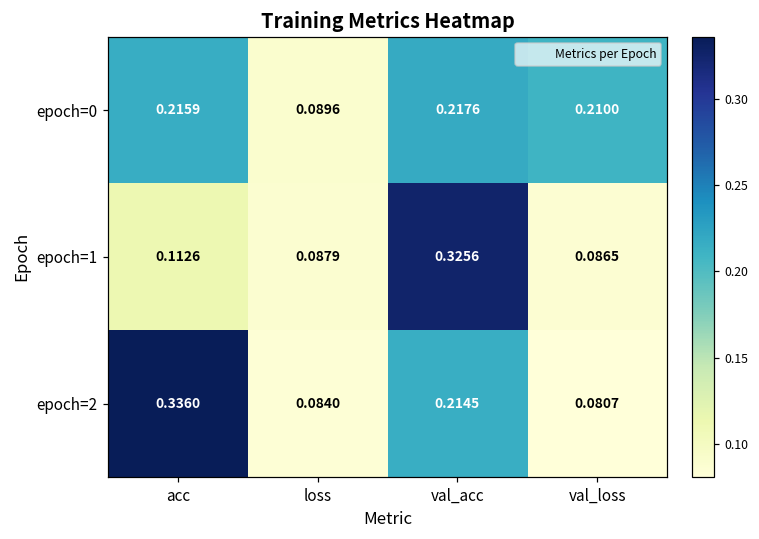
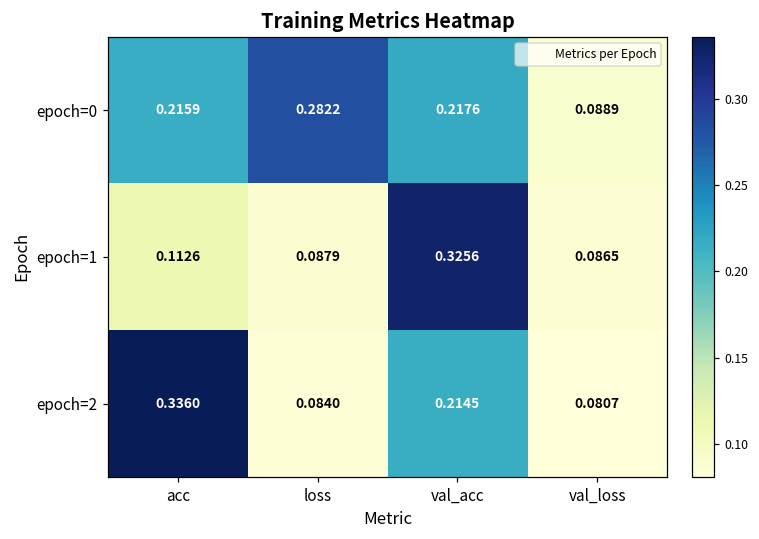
epoch=0, loss: 0.0896 -> 0.2822
epoch=0, val_loss: 0.2100 -> 0.0889
